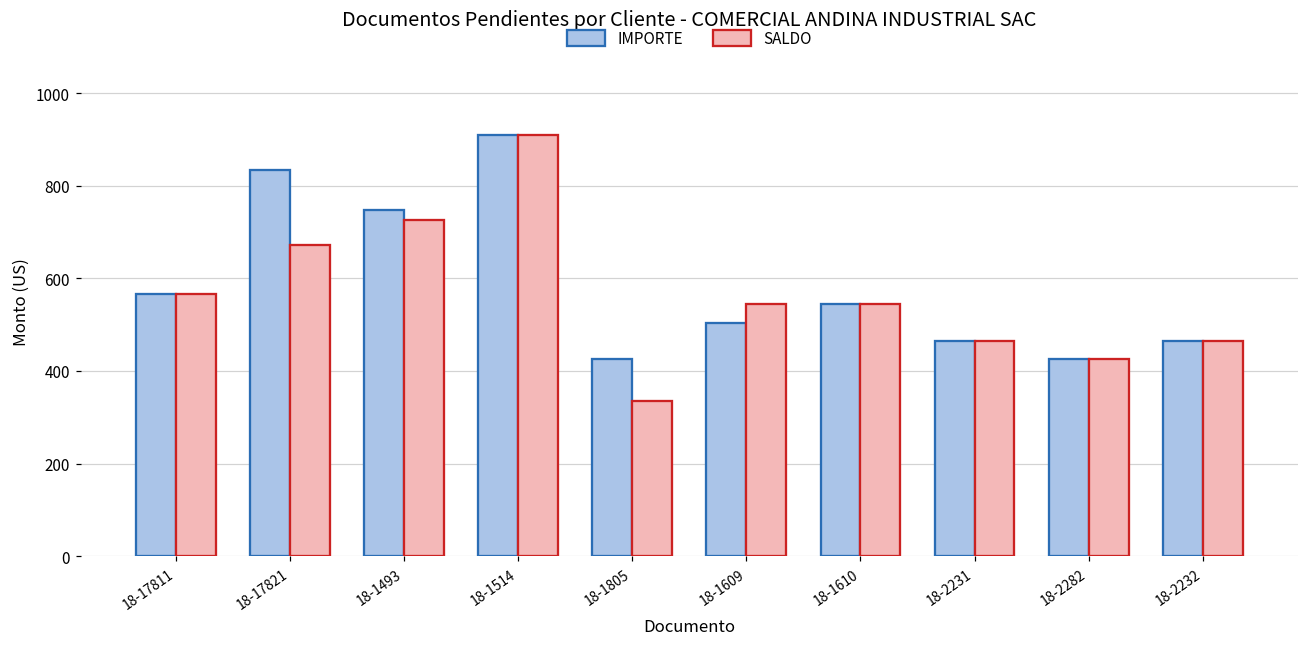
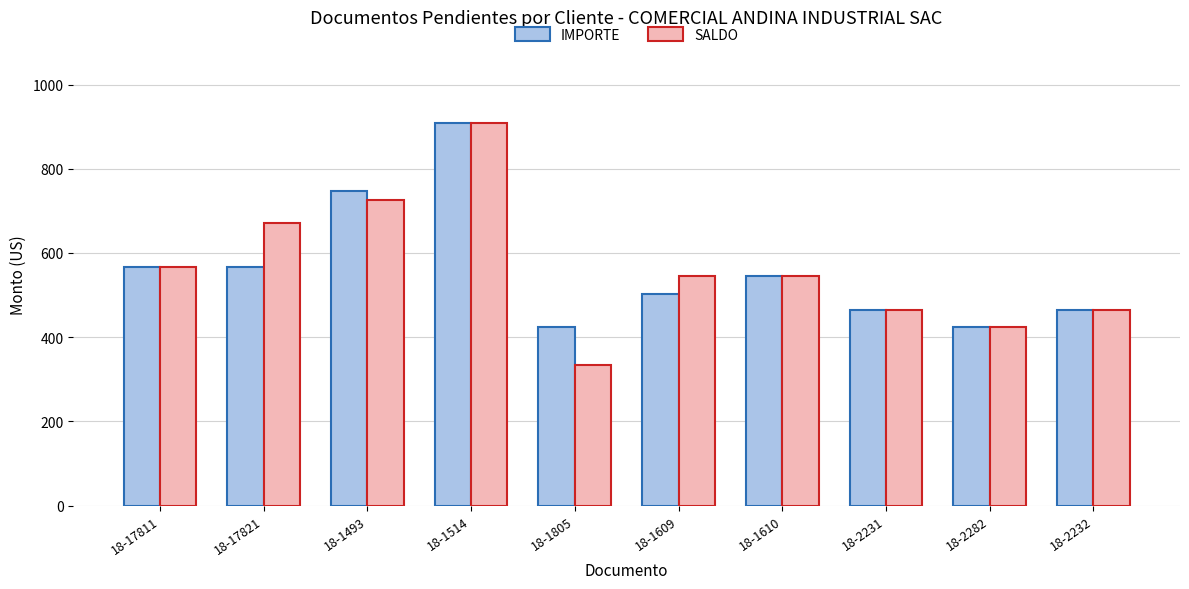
IMPORTE, 18-17821: 830 -> 570
